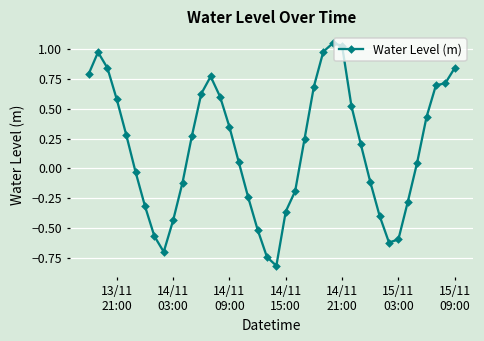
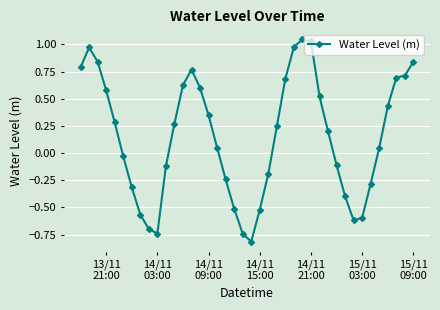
14/11 03:00: -0.43 -> -0.74
14/11 15:00: -0.36 -> -0.52
